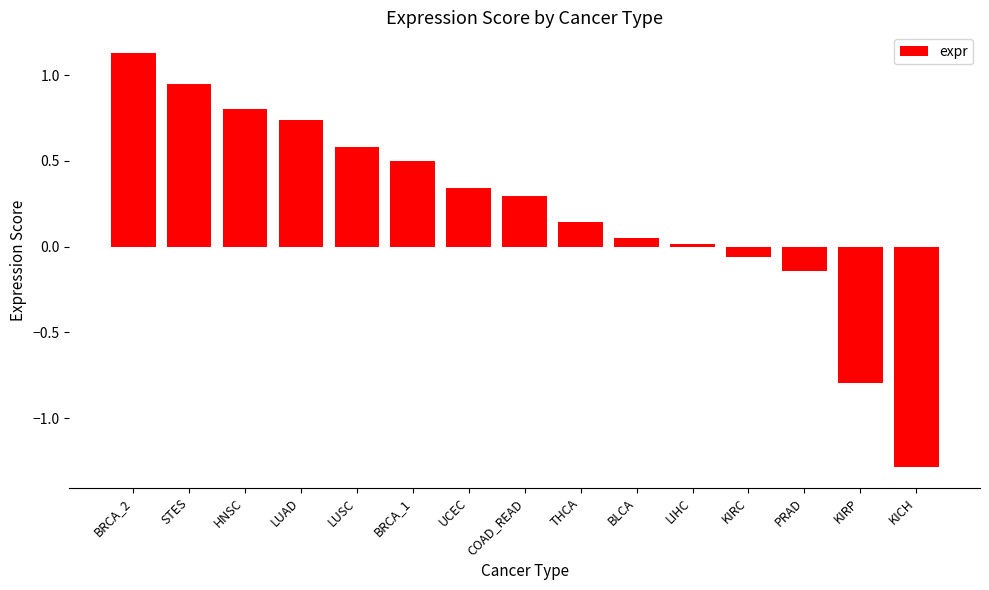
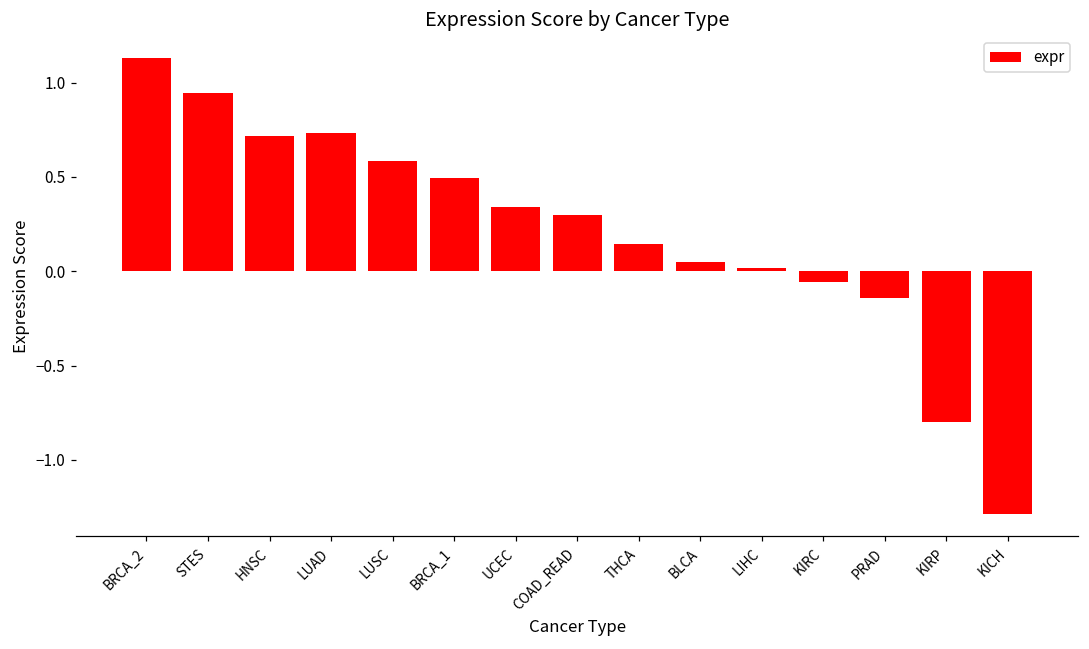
HNSC: 0.80 -> 0.72
